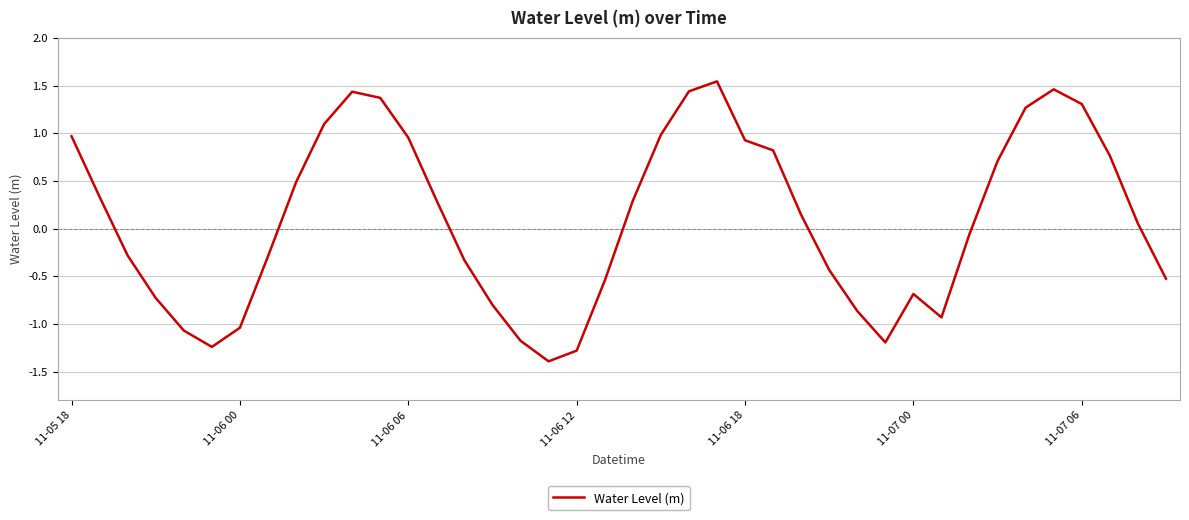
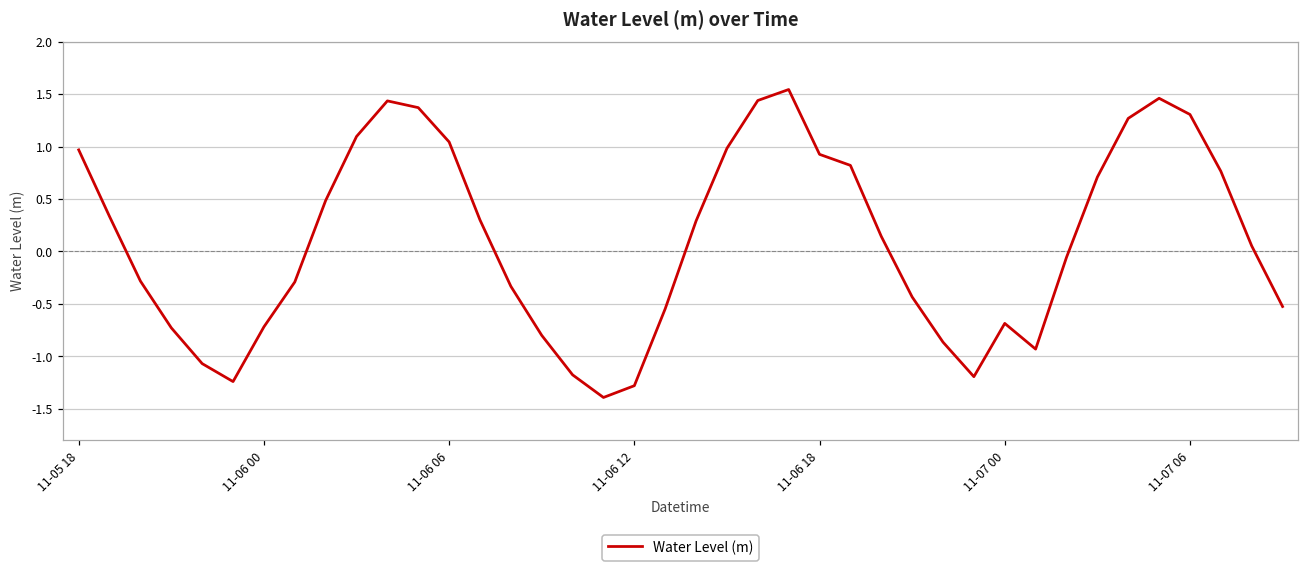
11-06 00: -1.0 -> -0.7
11-06 06: 0.95 -> 1.04
